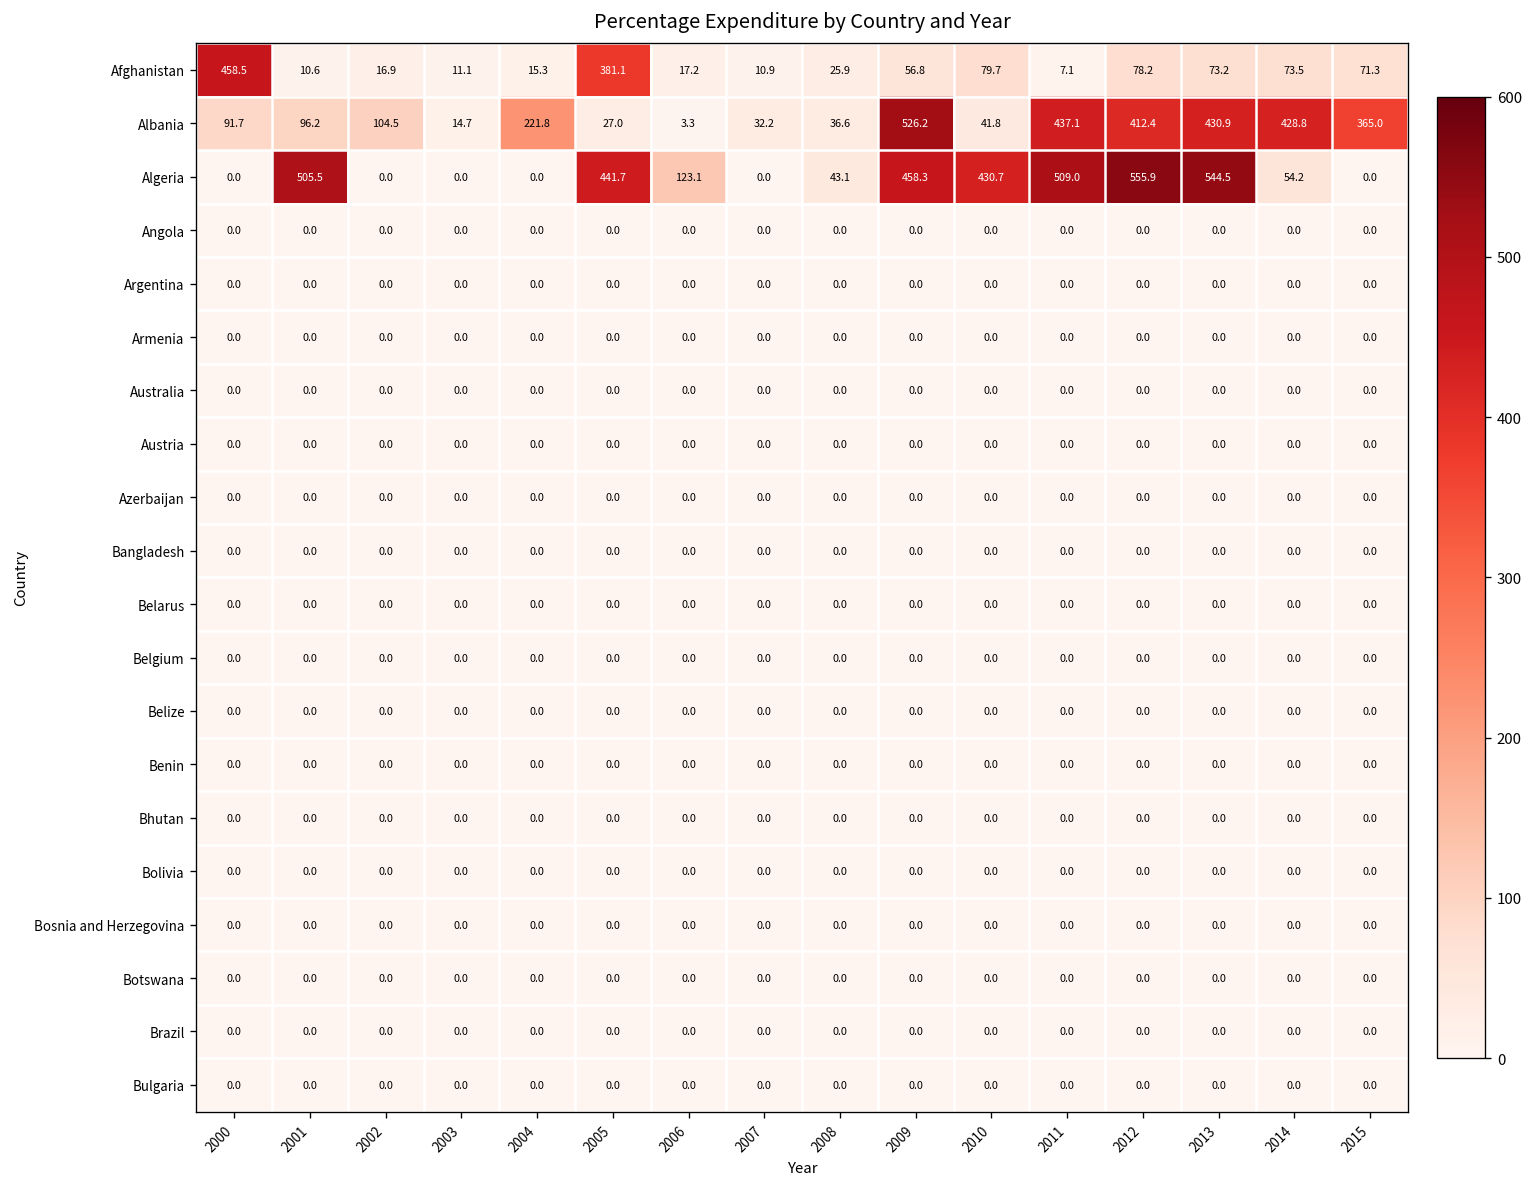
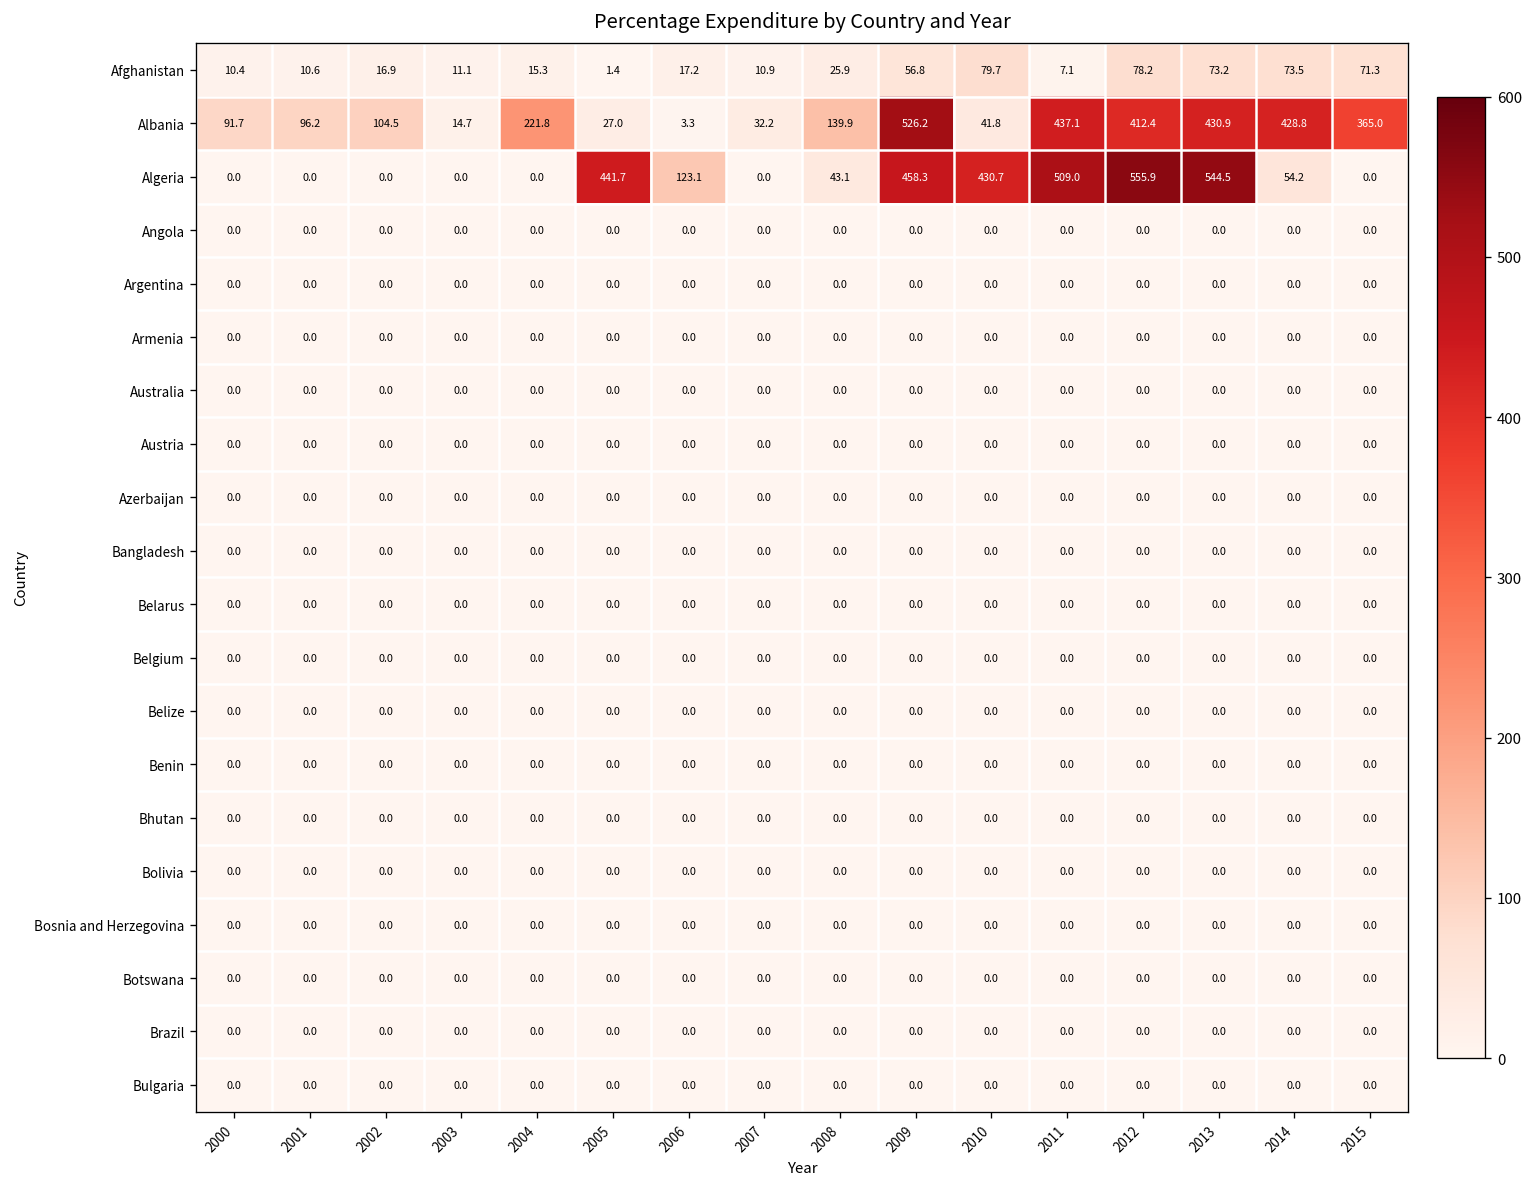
Afghanistan, 2000: 458.5 -> 10.4
Afghanistan, 2005: 381.1 -> 1.4
Albania, 2008: 36.6 -> 139.9
Algeria, 2001: 505.5 -> 0.0
